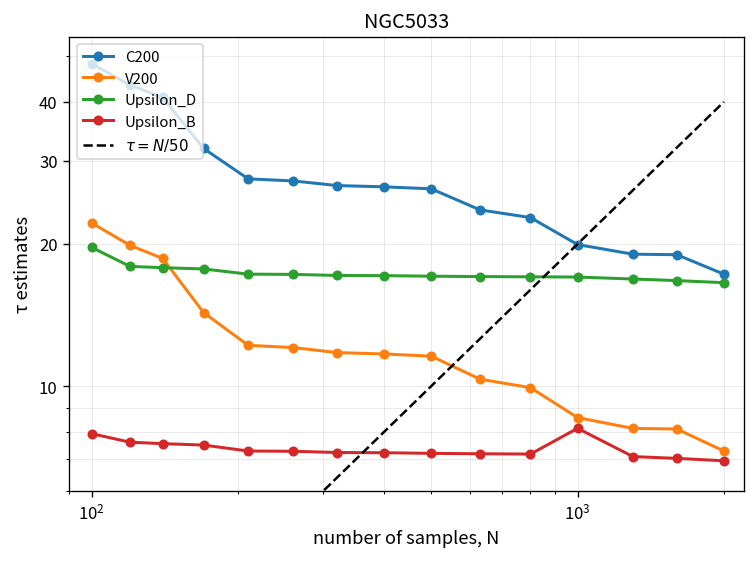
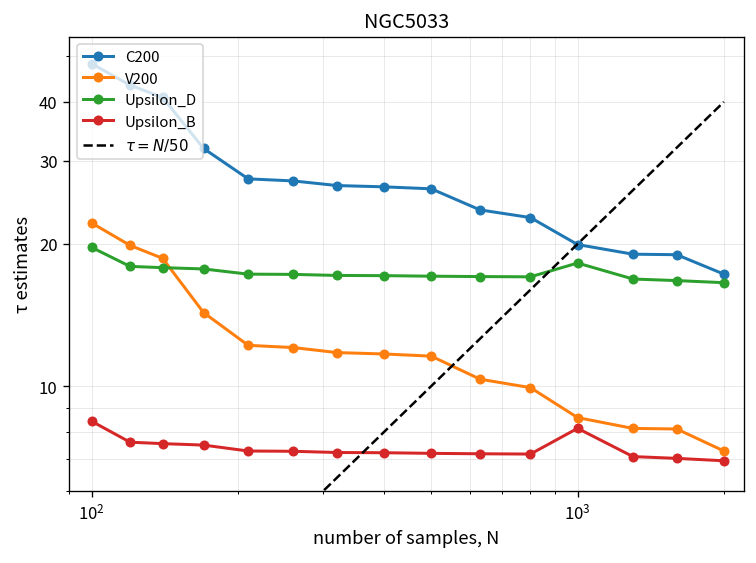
Upsilon_B, 10^2: 7.9 -> 8.4
Upsilon_D, 10^3: 17.0 -> 18
